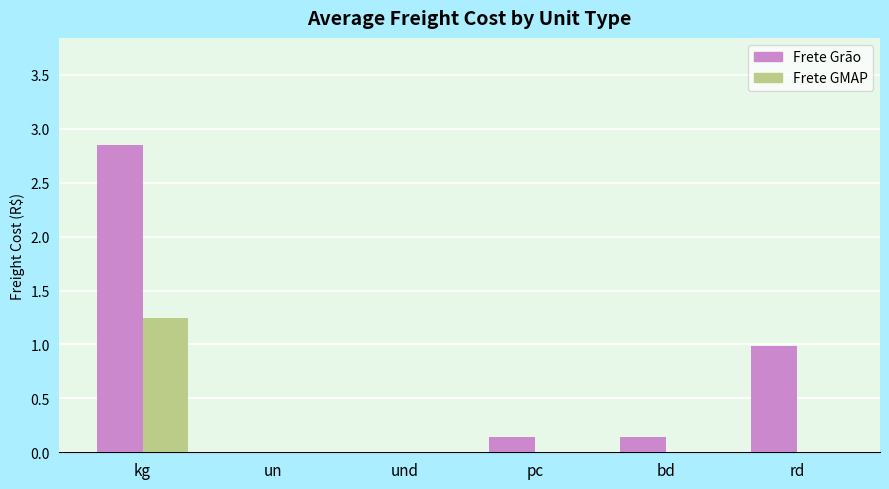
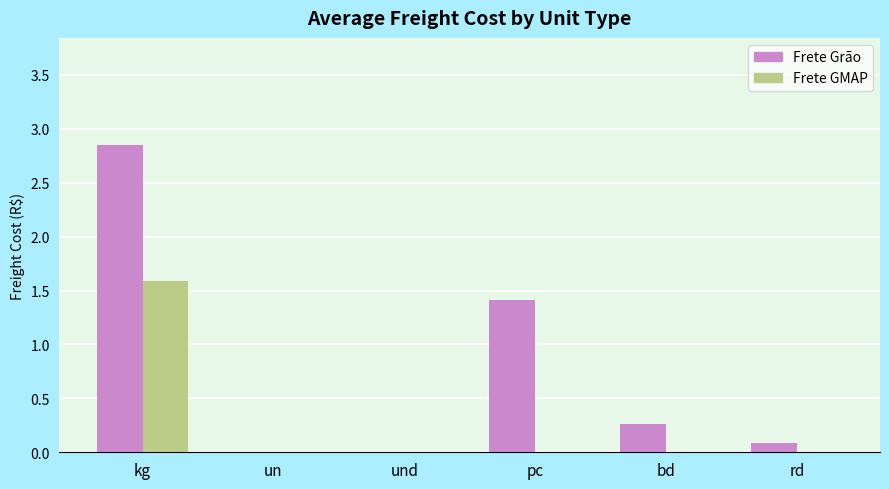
Frete GMAP, kg: 1.24 -> 1.59
Frete Grão, pc: 0.14 -> 1.41
Frete Grão, bd: 0.14 -> 0.26
Frete Grão, rd: 0.99 -> 0.09
